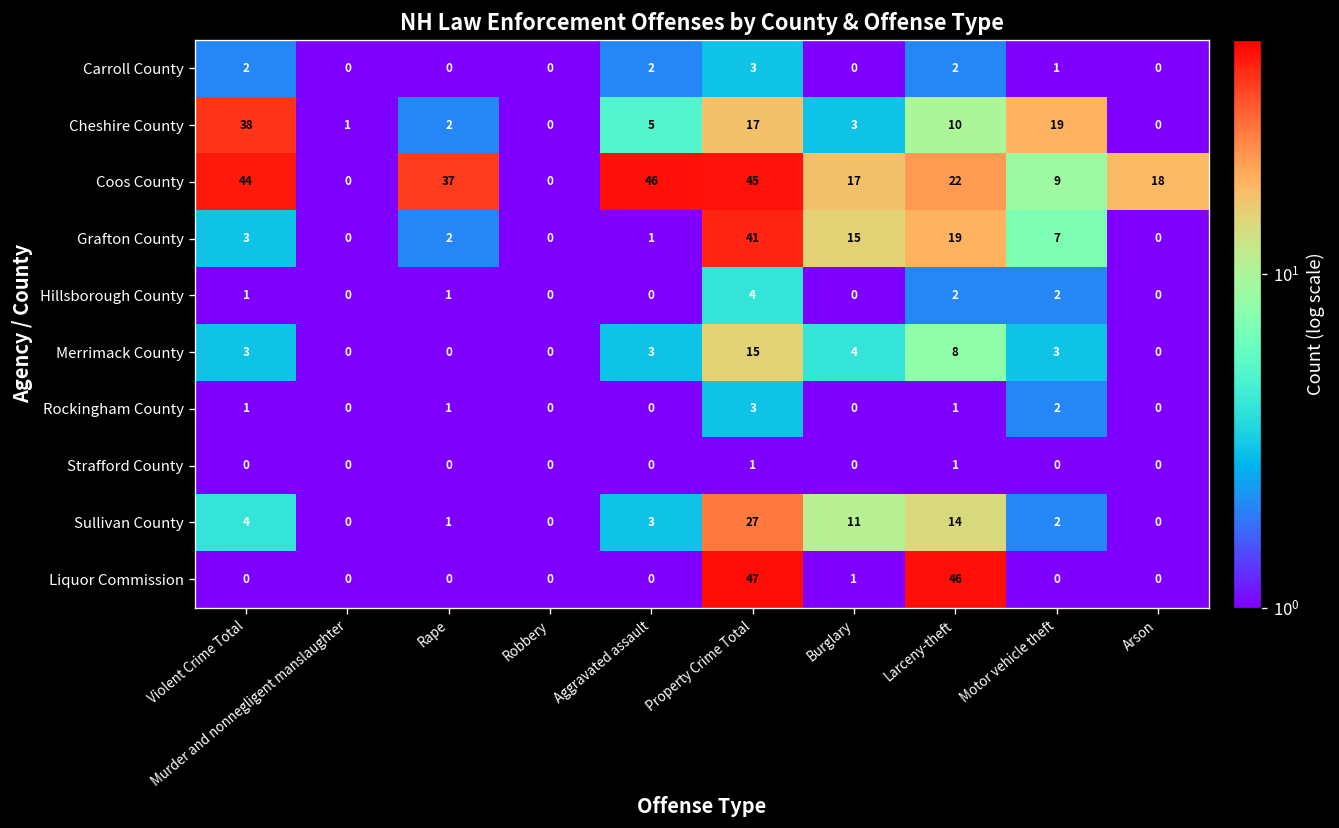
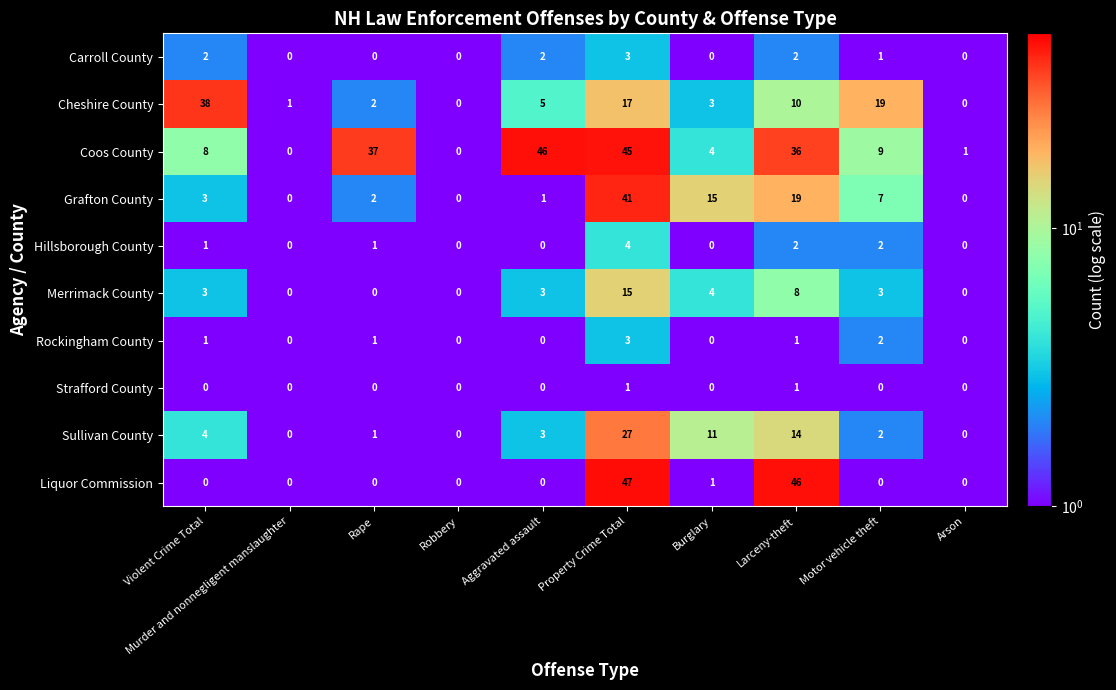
Coos County, Violent Crime Total: 44 -> 8
Coos County, Burglary: 17 -> 4
Coos County, Larceny-theft: 22 -> 36
Coos County, Arson: 18 -> 1
